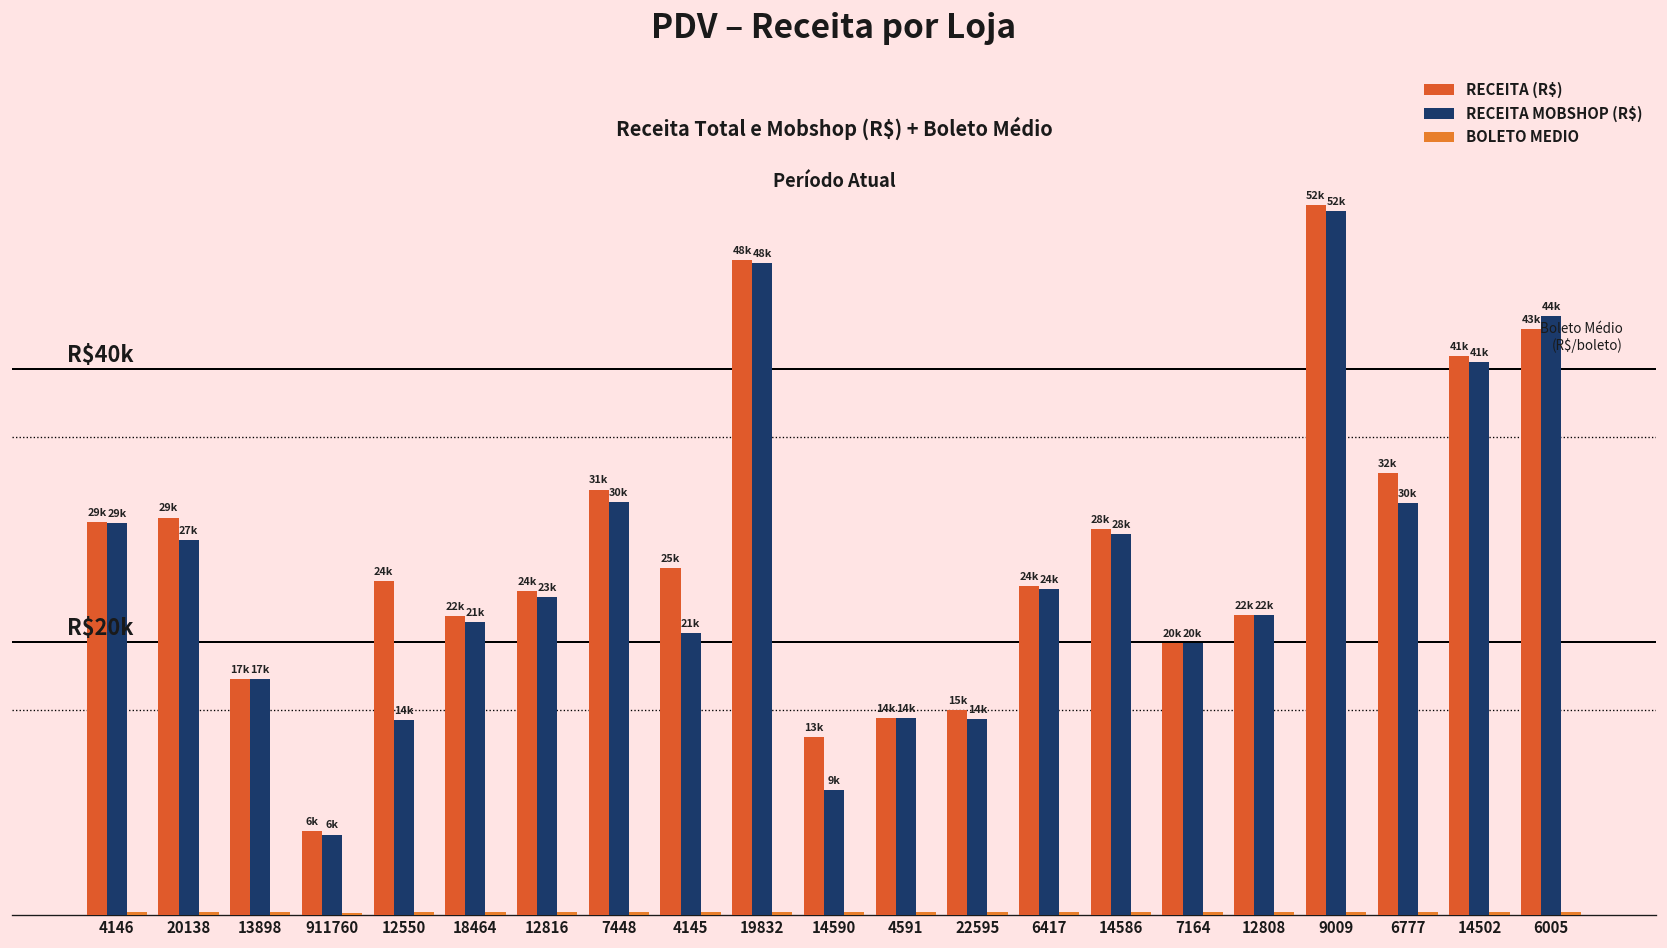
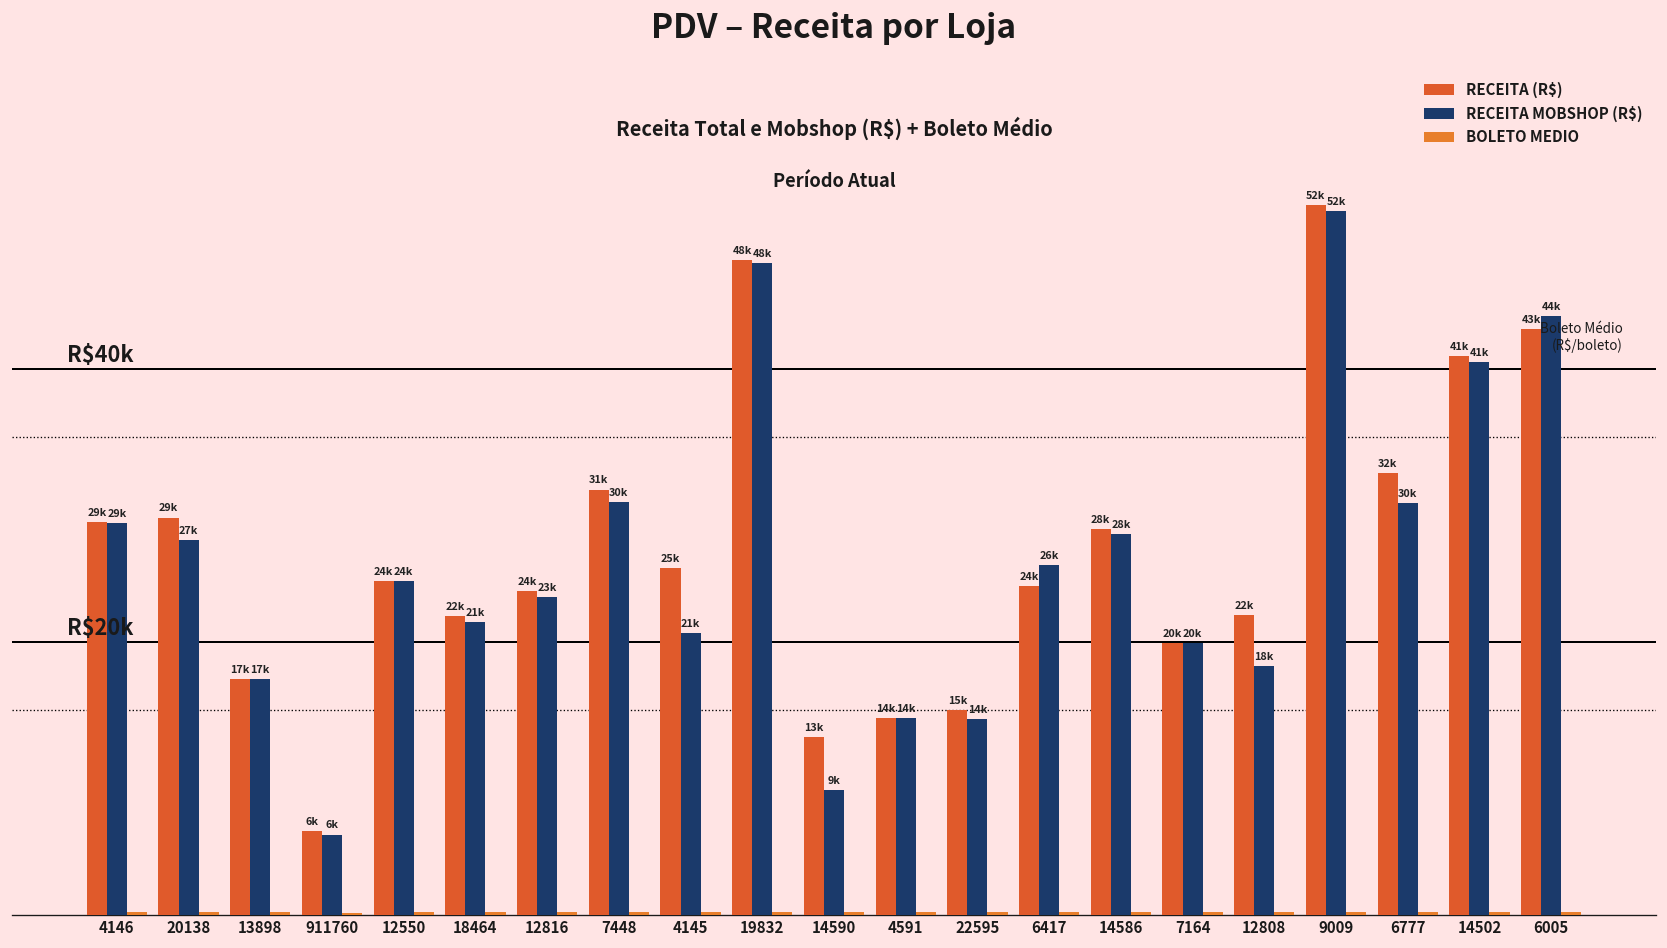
RECEITA MOBSHOP (R$), 12550: 14k -> 24k
RECEITA MOBSHOP (R$), 6417: 24k -> 26k
RECEITA MOBSHOP (R$), 12808: 22k -> 18k
